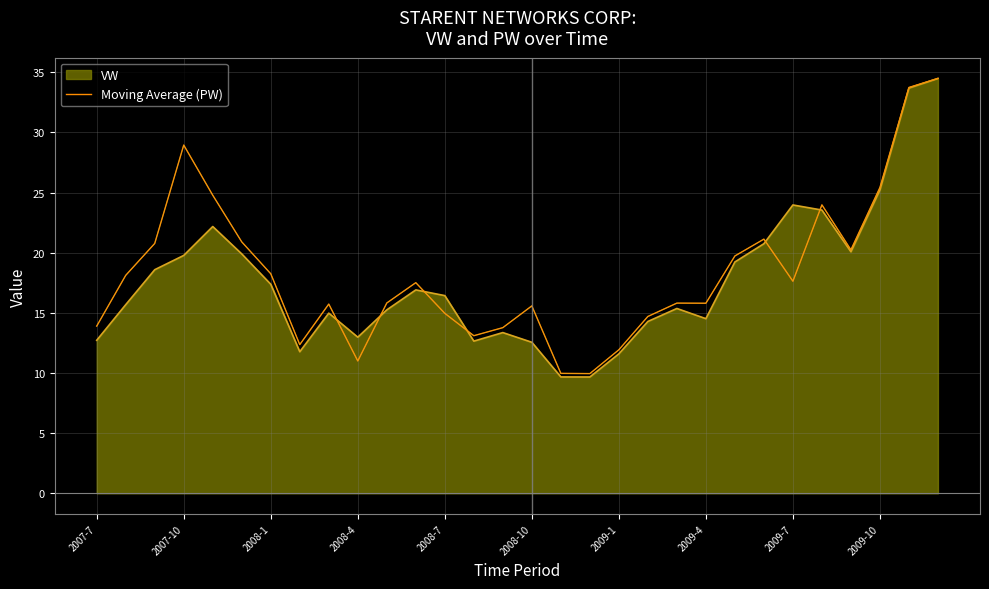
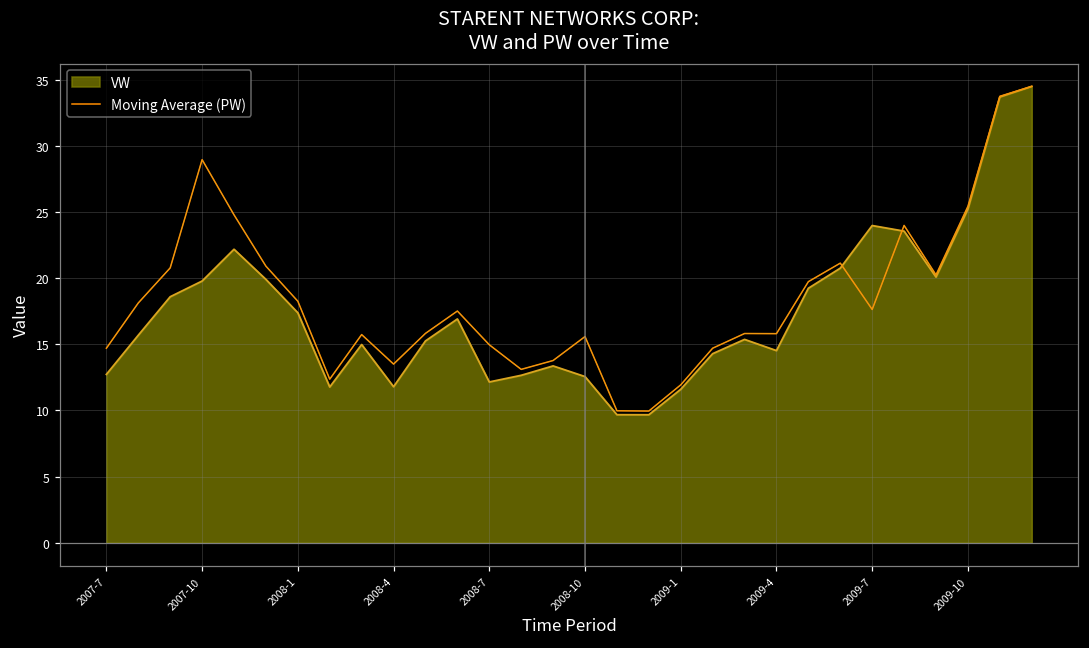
Moving Average (PW), 2007-7: 13.9 -> 14.7
VW, 2008-4: 13.0 -> 11.8
Moving Average (PW), 2008-4: 11.0 -> 13.5
VW, 2008-7: 16.4 -> 12.1
